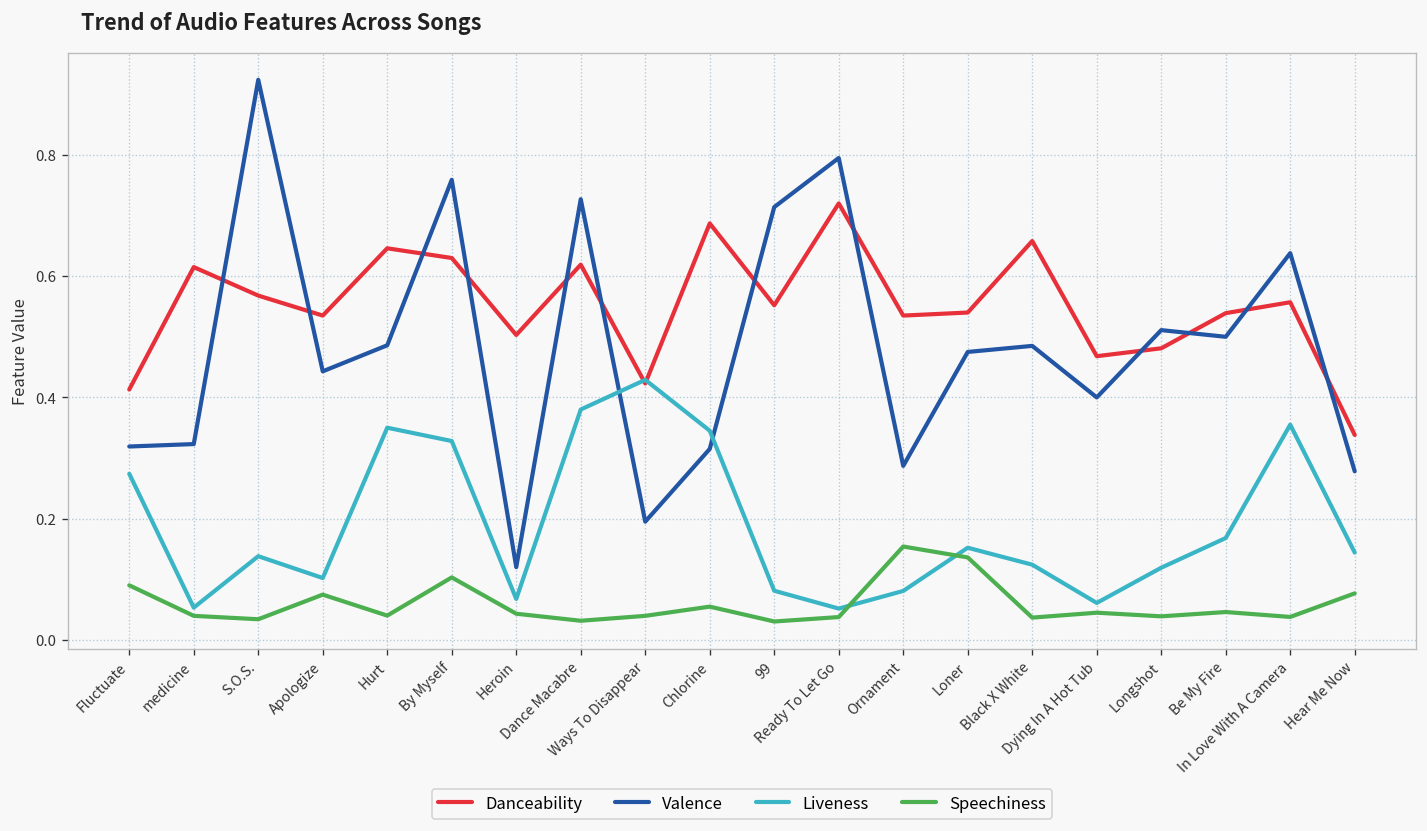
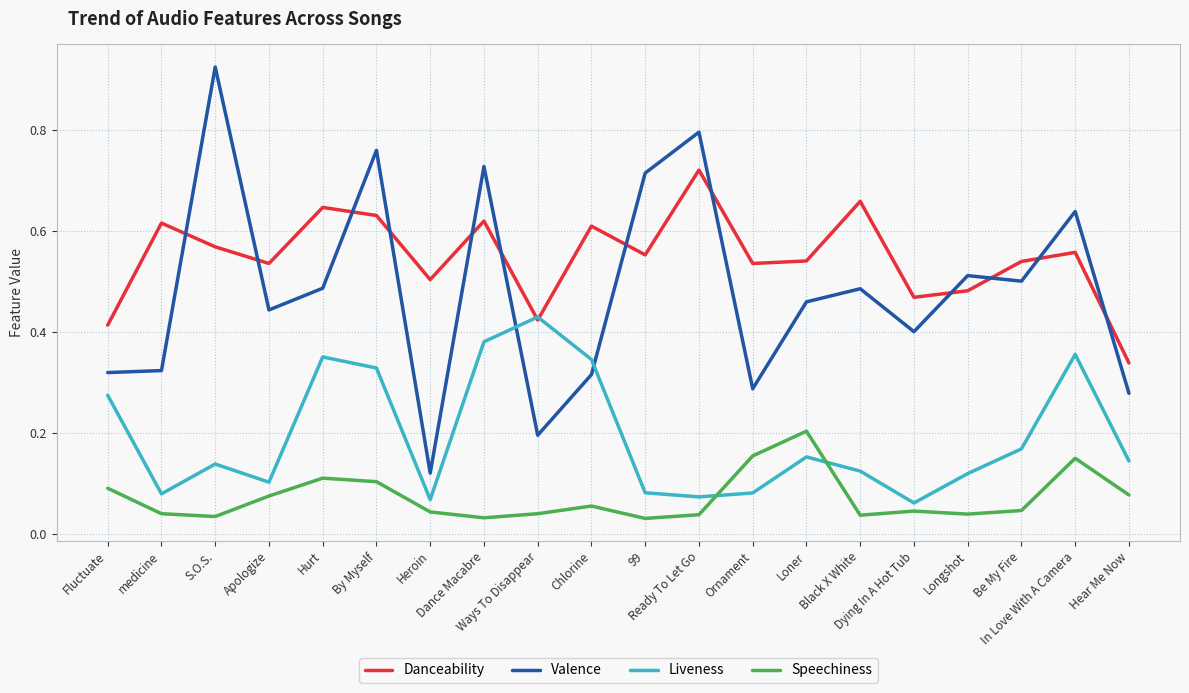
Liveness, medicine: 0.05 -> 0.08
Speechiness, Hurt: 0.04 -> 0.11
Danceability, Chlorine: 0.69 -> 0.61
Liveness, Ready To Let Go: 0.05 -> 0.07
Valence, Loner: 0.48 -> 0.46
Speechiness, Loner: 0.14 -> 0.20
Speechiness, In Love With A Camera: 0.04 -> 0.15
